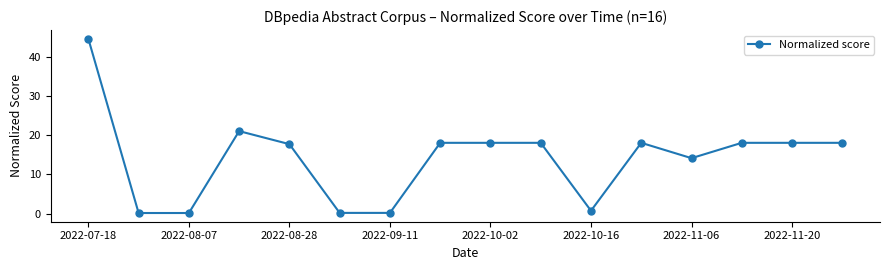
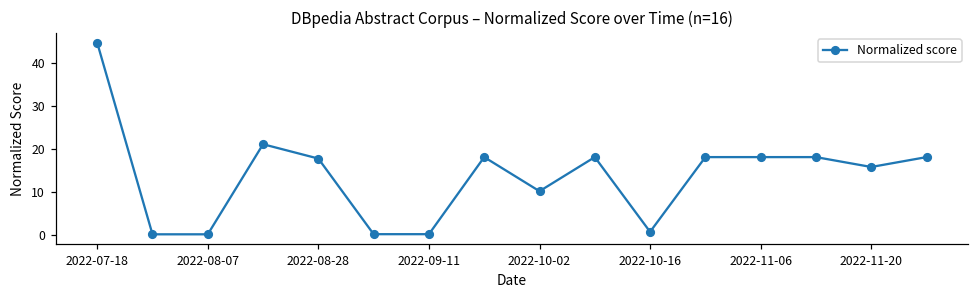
2022-10-02: 18 -> 10
2022-11-06: 14 -> 18
2022-11-20: 18 -> 16
